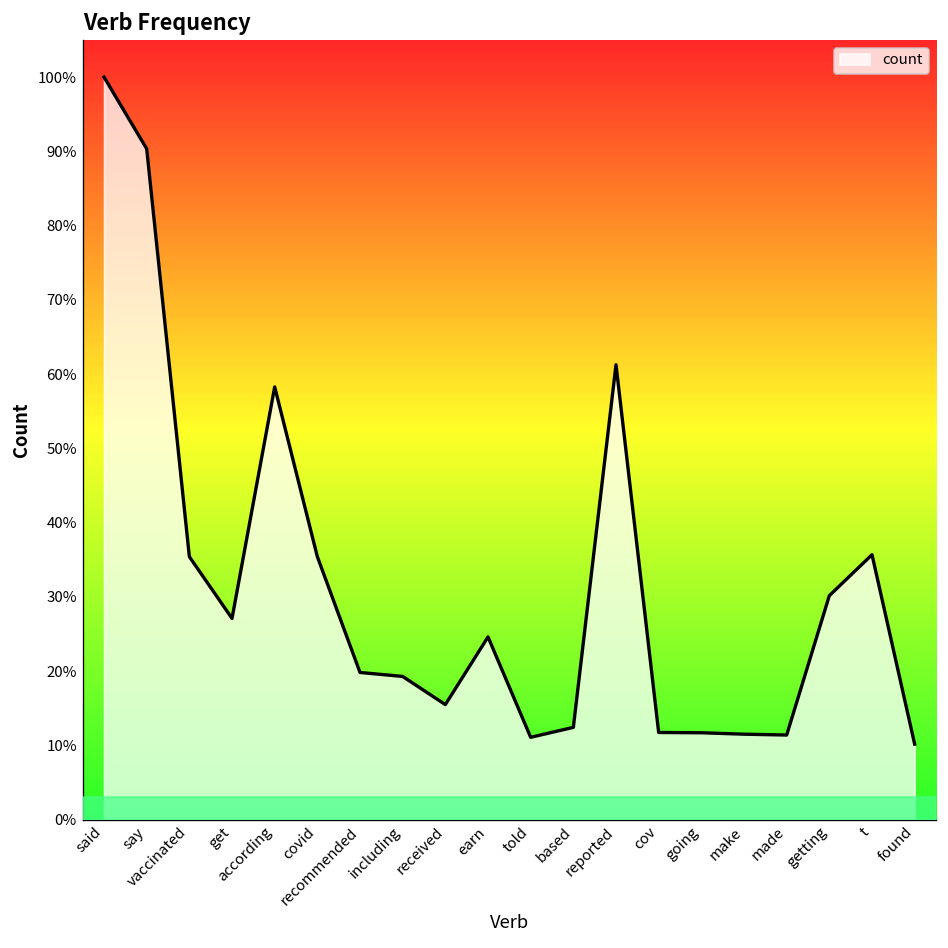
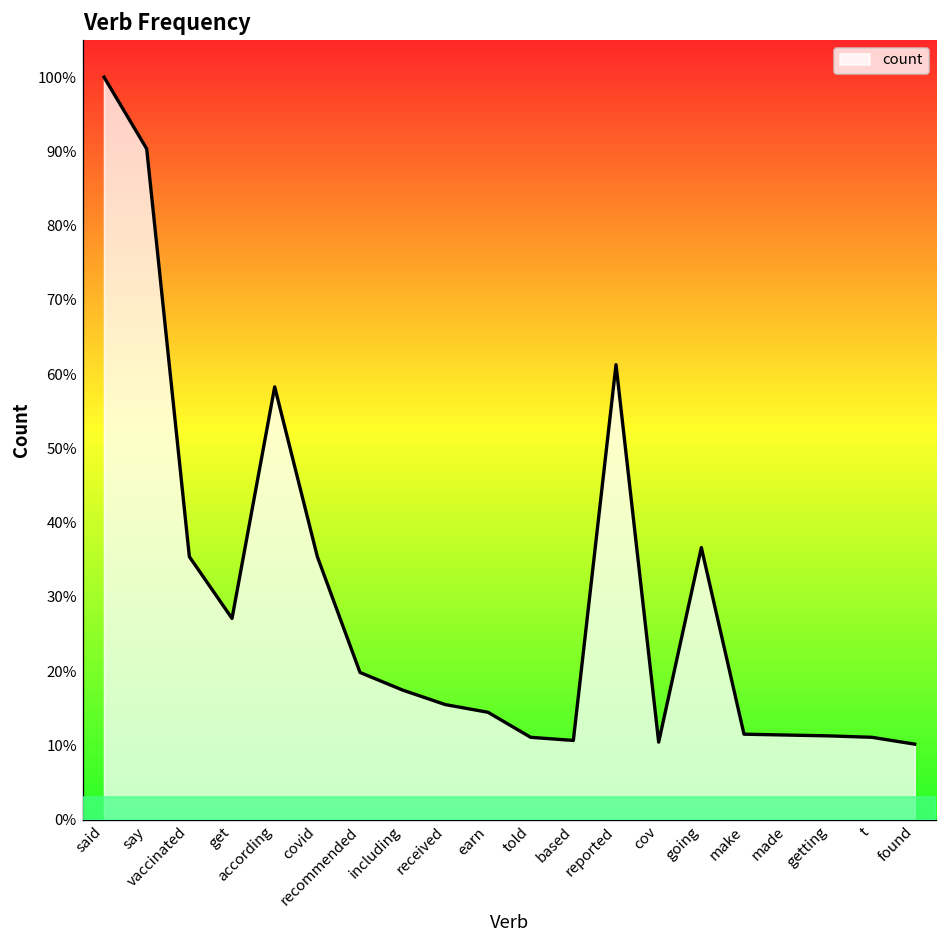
including: 19% -> 17%
earn: 25% -> 14%
based: 12% -> 11%
cov: 12% -> 10%
going: 12% -> 37%
getting: 30% -> 11%
t: 36% -> 11%
